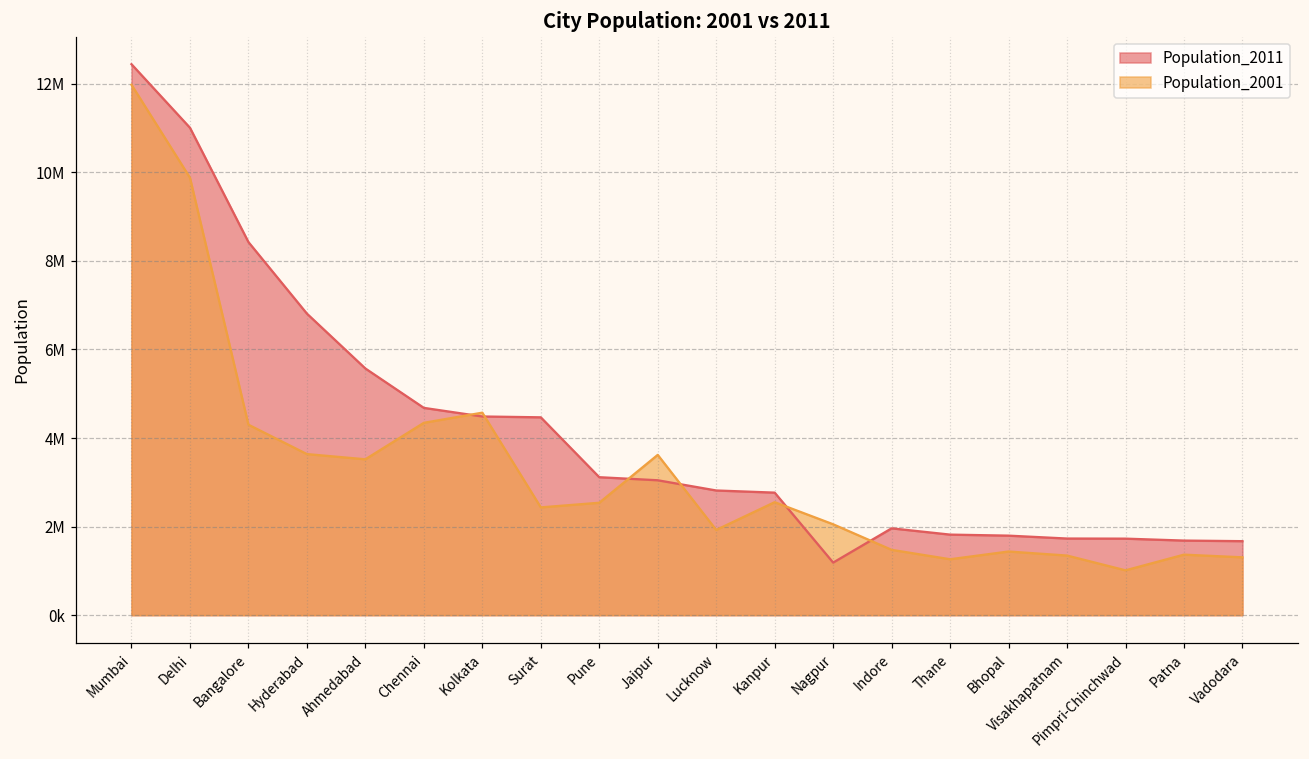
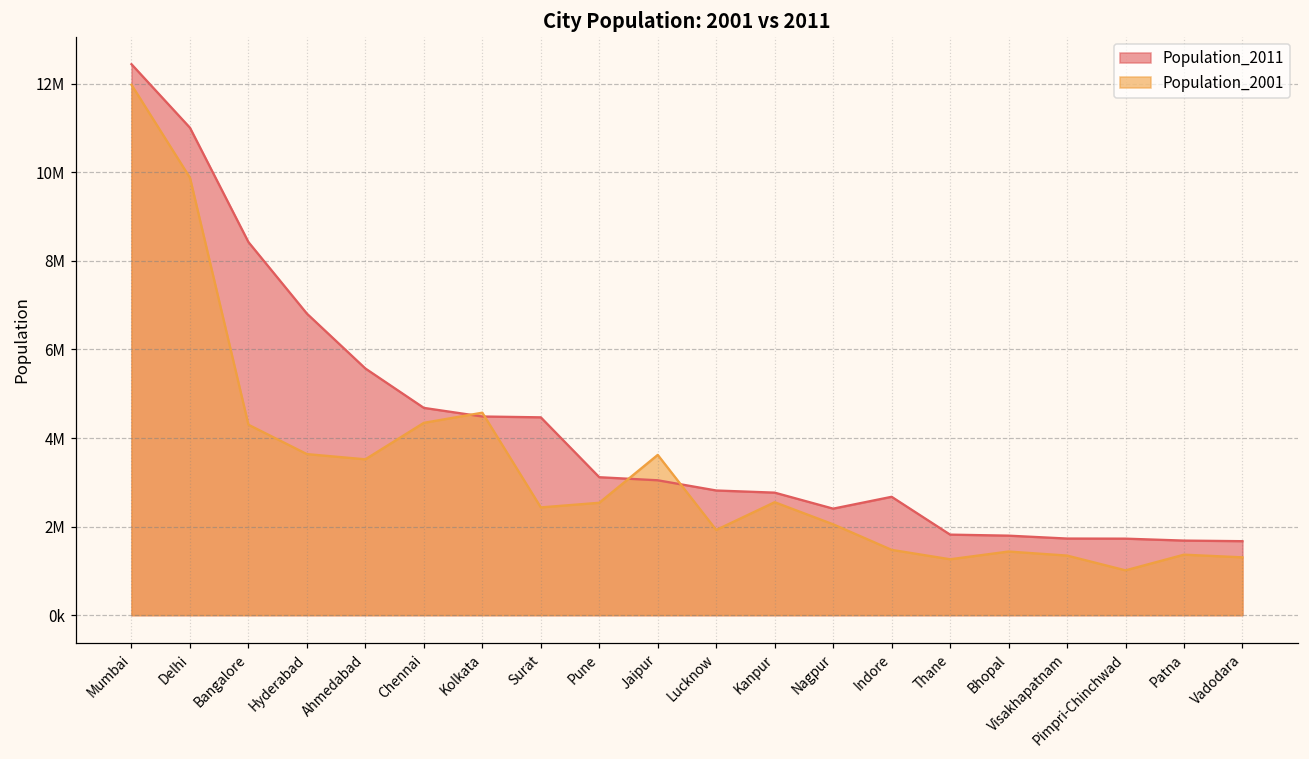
Population_2011, Nagpur: 1200000 -> 2400000
Population_2011, Indore: 2000000 -> 2700000
